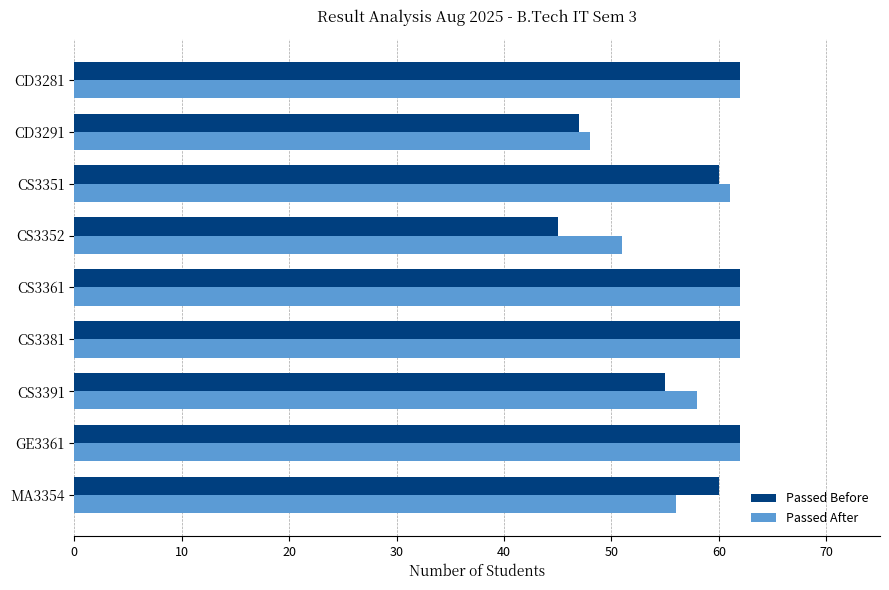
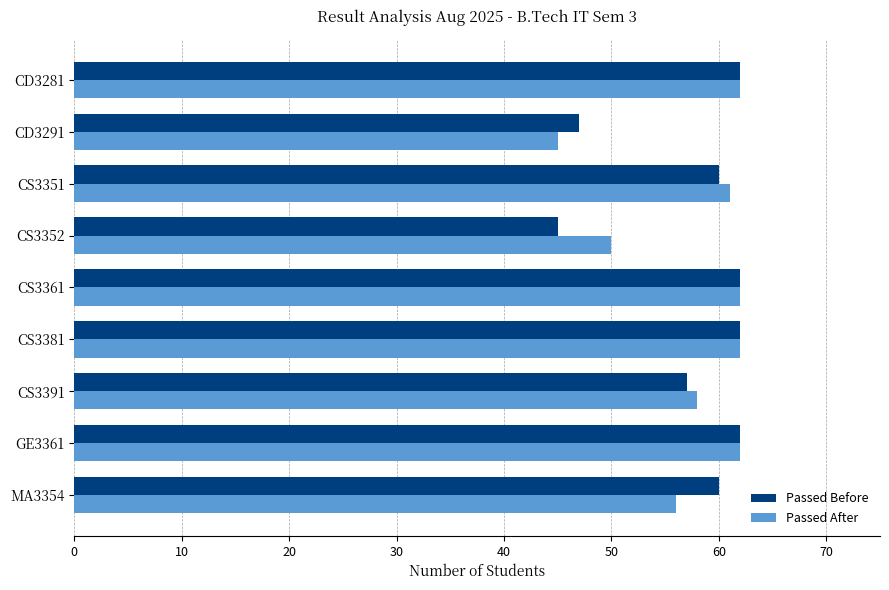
Passed After, CD3291: 48 -> 45
Passed After, CS3352: 51 -> 50
Passed Before, CS3391: 55 -> 57
